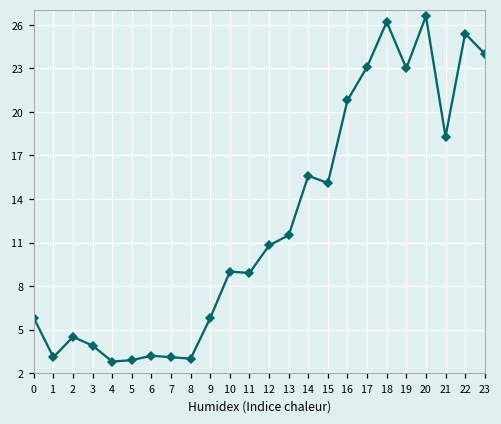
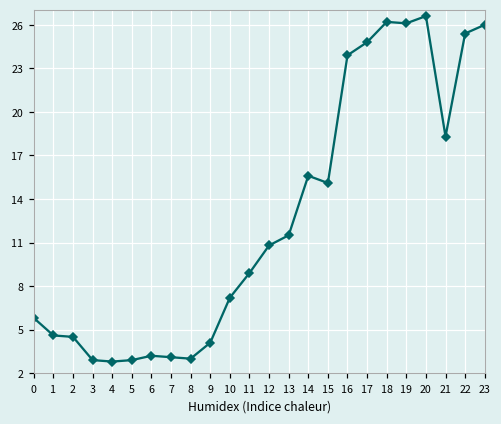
1: 3.1 -> 4.6
3: 3.9 -> 2.9
9: 5.8 -> 4.1
10: 9.0 -> 7.2
16: 20.8 -> 23.9
17: 23.1 -> 24.8
19: 23.0 -> 26.1
23: 24 -> 26
